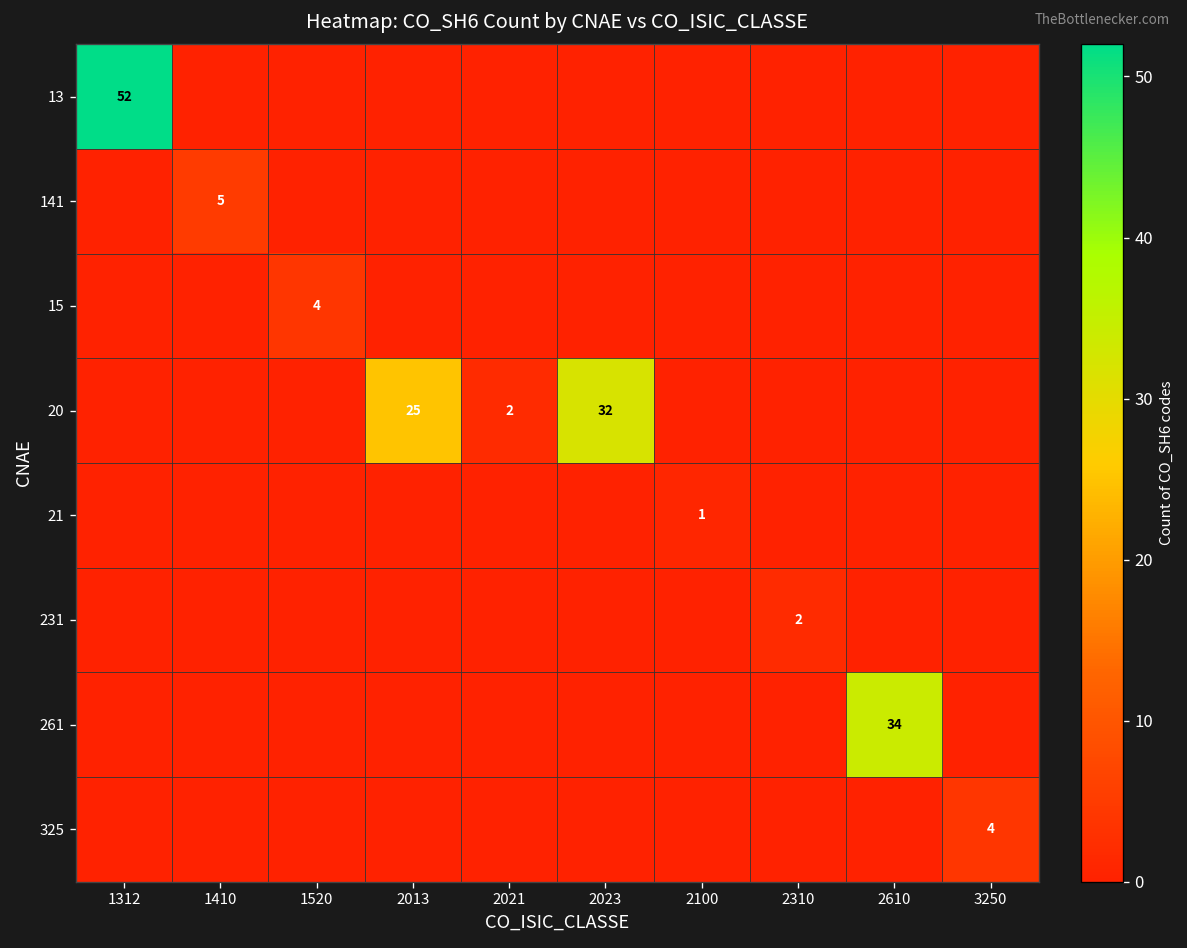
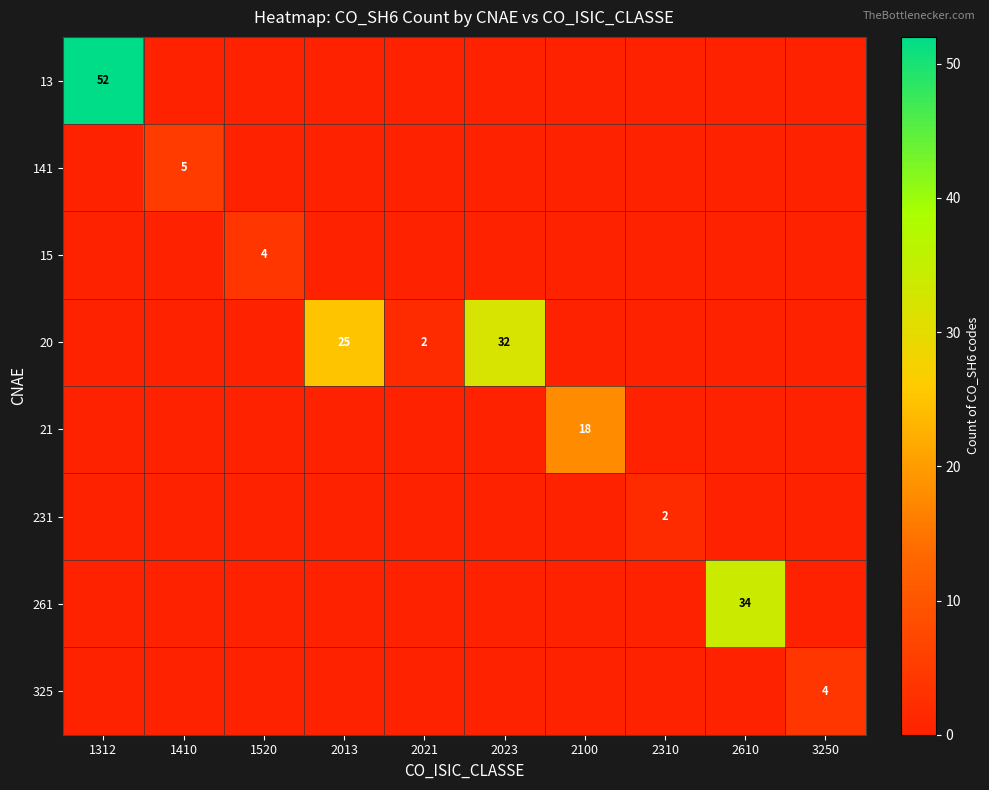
21, 2100: 1 -> 18
